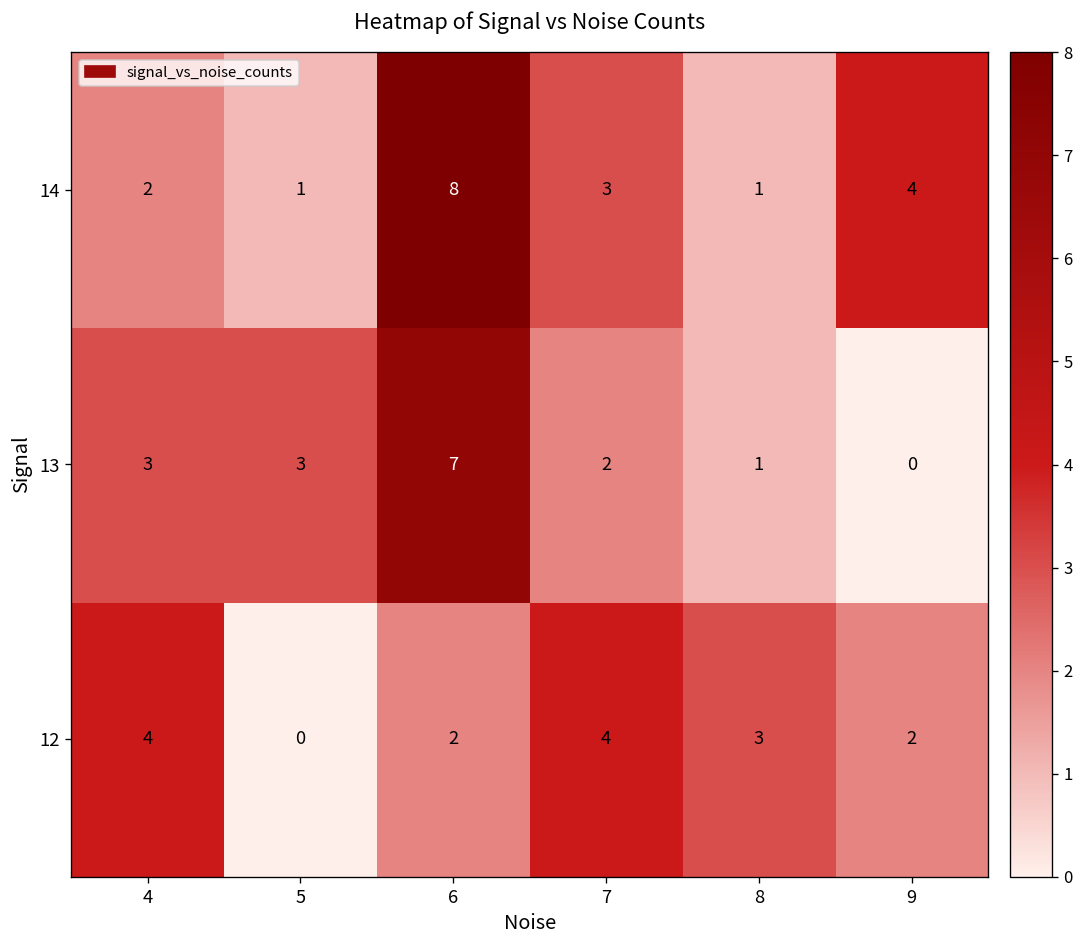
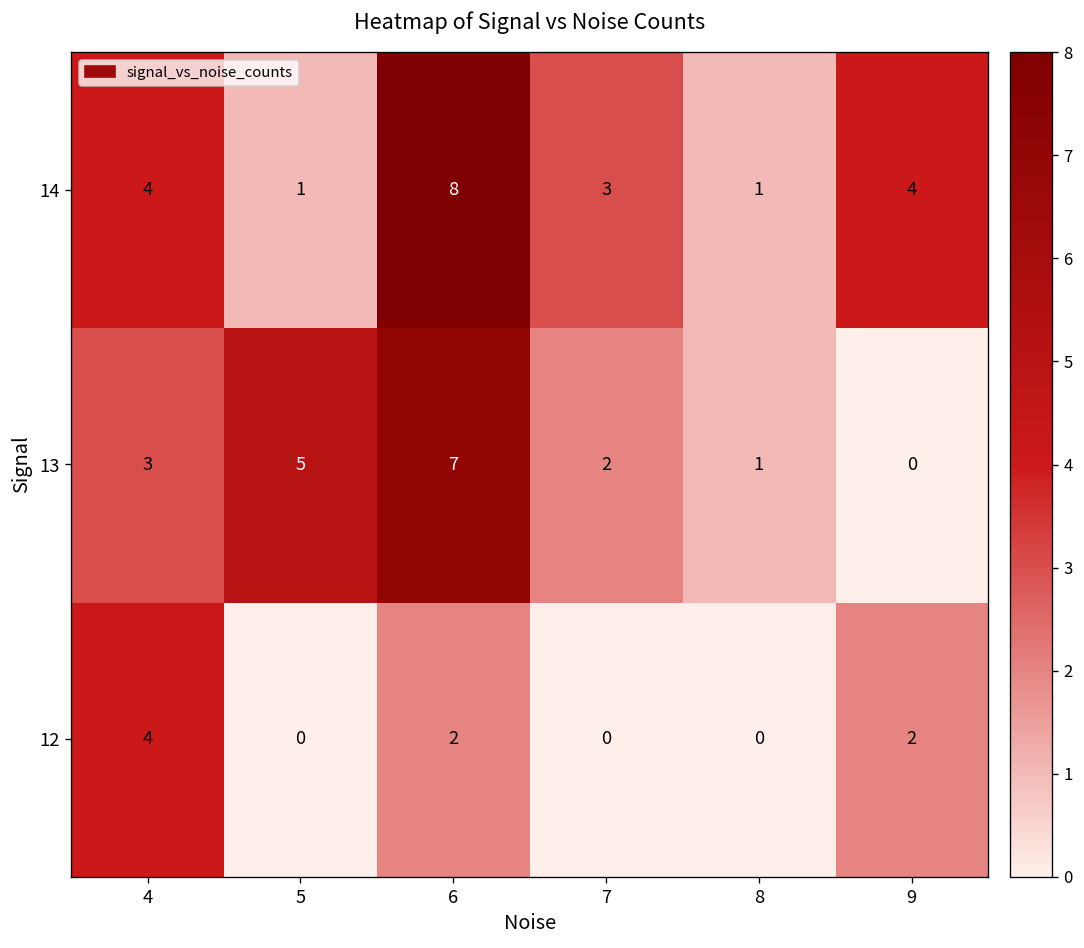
14, 4: 2 -> 4
13, 5: 3 -> 5
12, 7: 4 -> 0
12, 8: 3 -> 0
